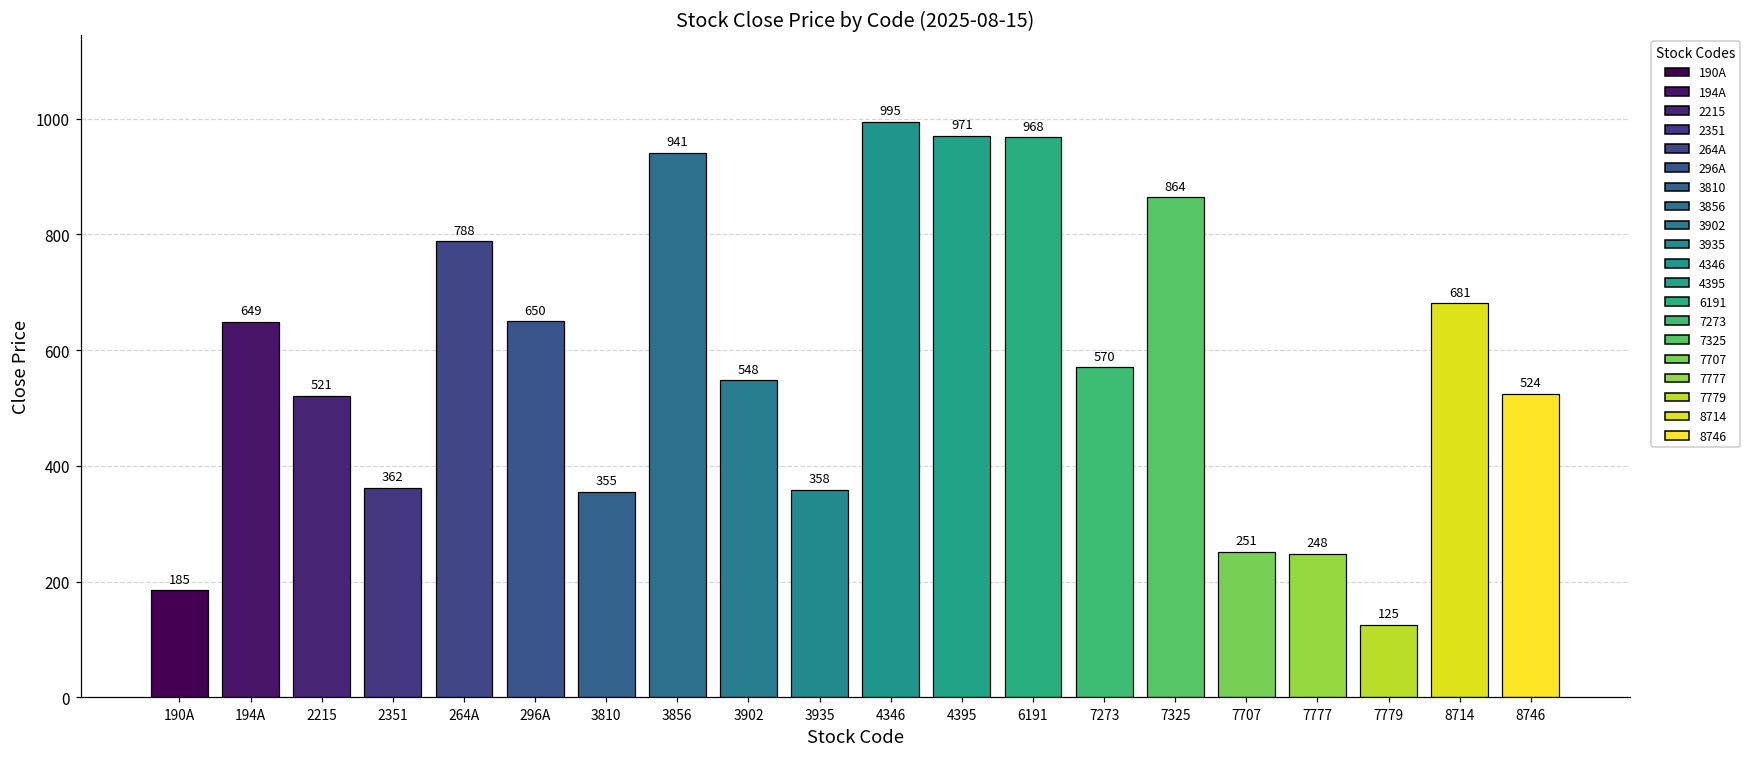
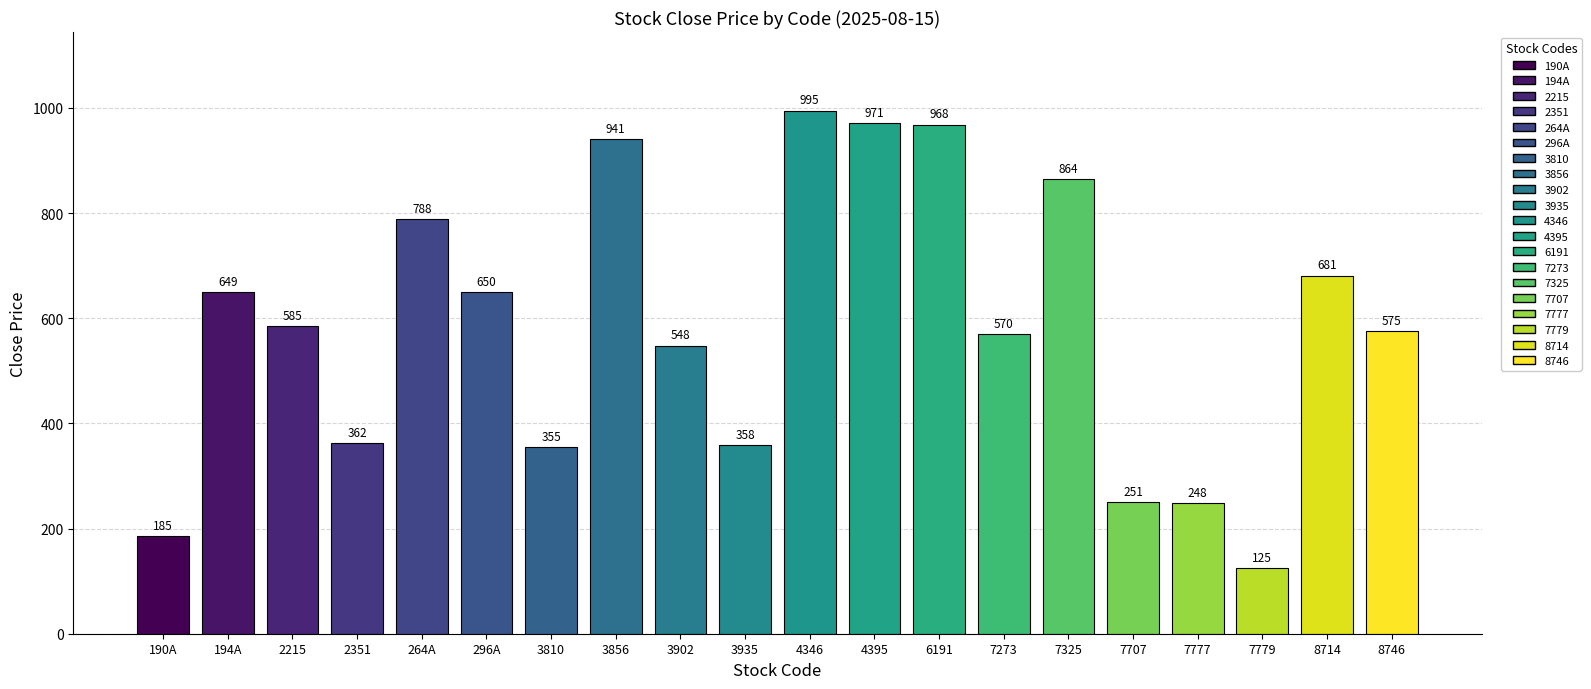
2215: 521 -> 585
8746: 524 -> 575
